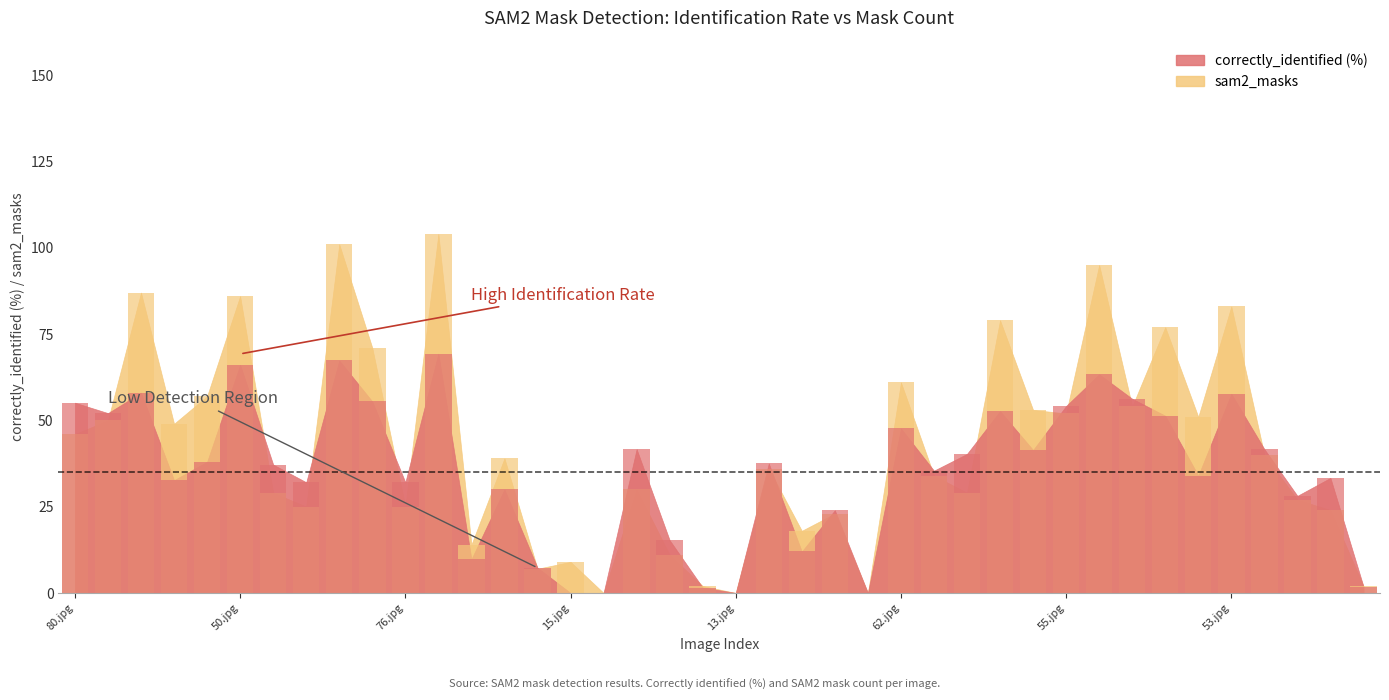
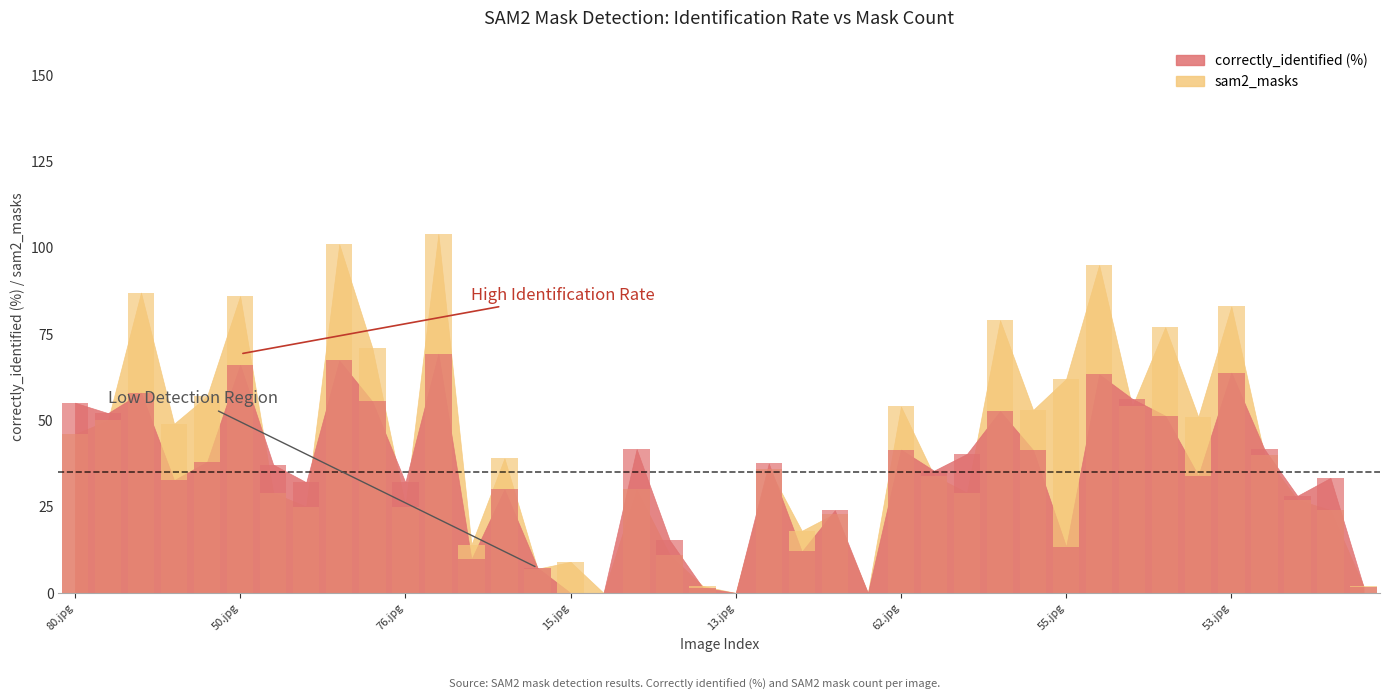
sam2_masks, 62.jpg: 61 -> 54
correctly_identified (%), 62.jpg: 48 -> 42
sam2_masks, 55.jpg: 52 -> 62
correctly_identified (%), 55.jpg: 54 -> 13
correctly_identified (%), 53.jpg: 58 -> 64
